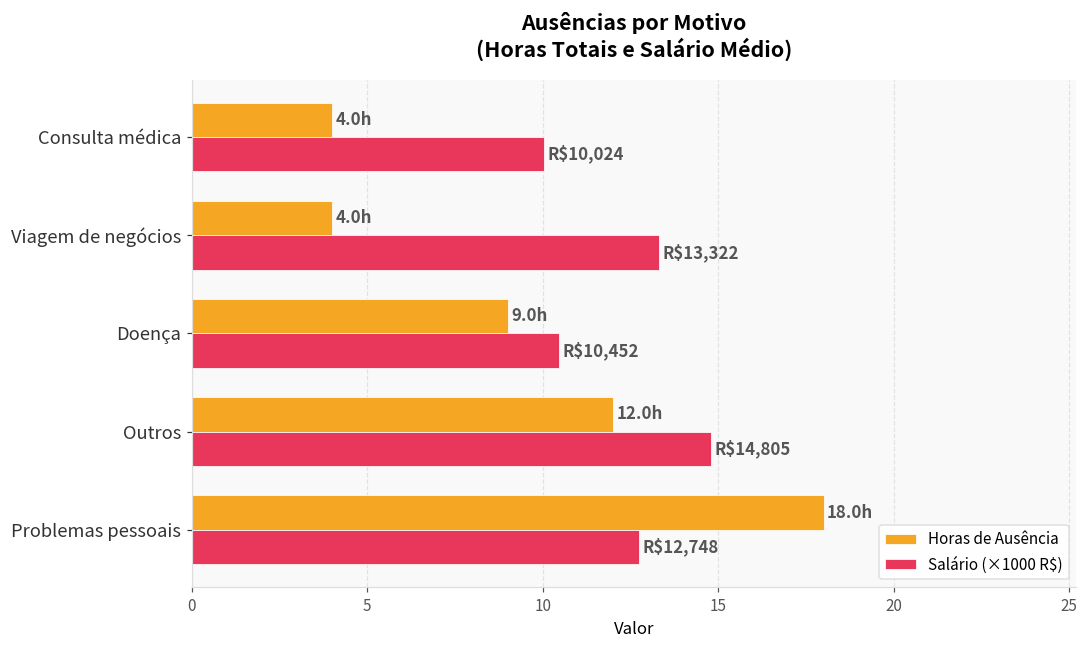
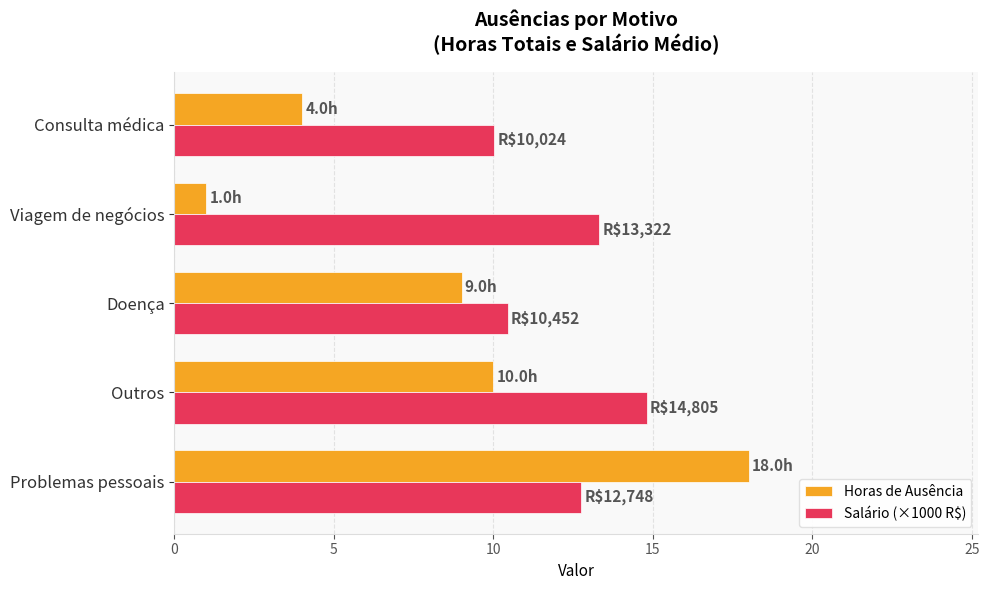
Horas de Ausência, Viagem de negócios: 4.0h -> 1.0h
Horas de Ausência, Outros: 12.0h -> 10.0h
